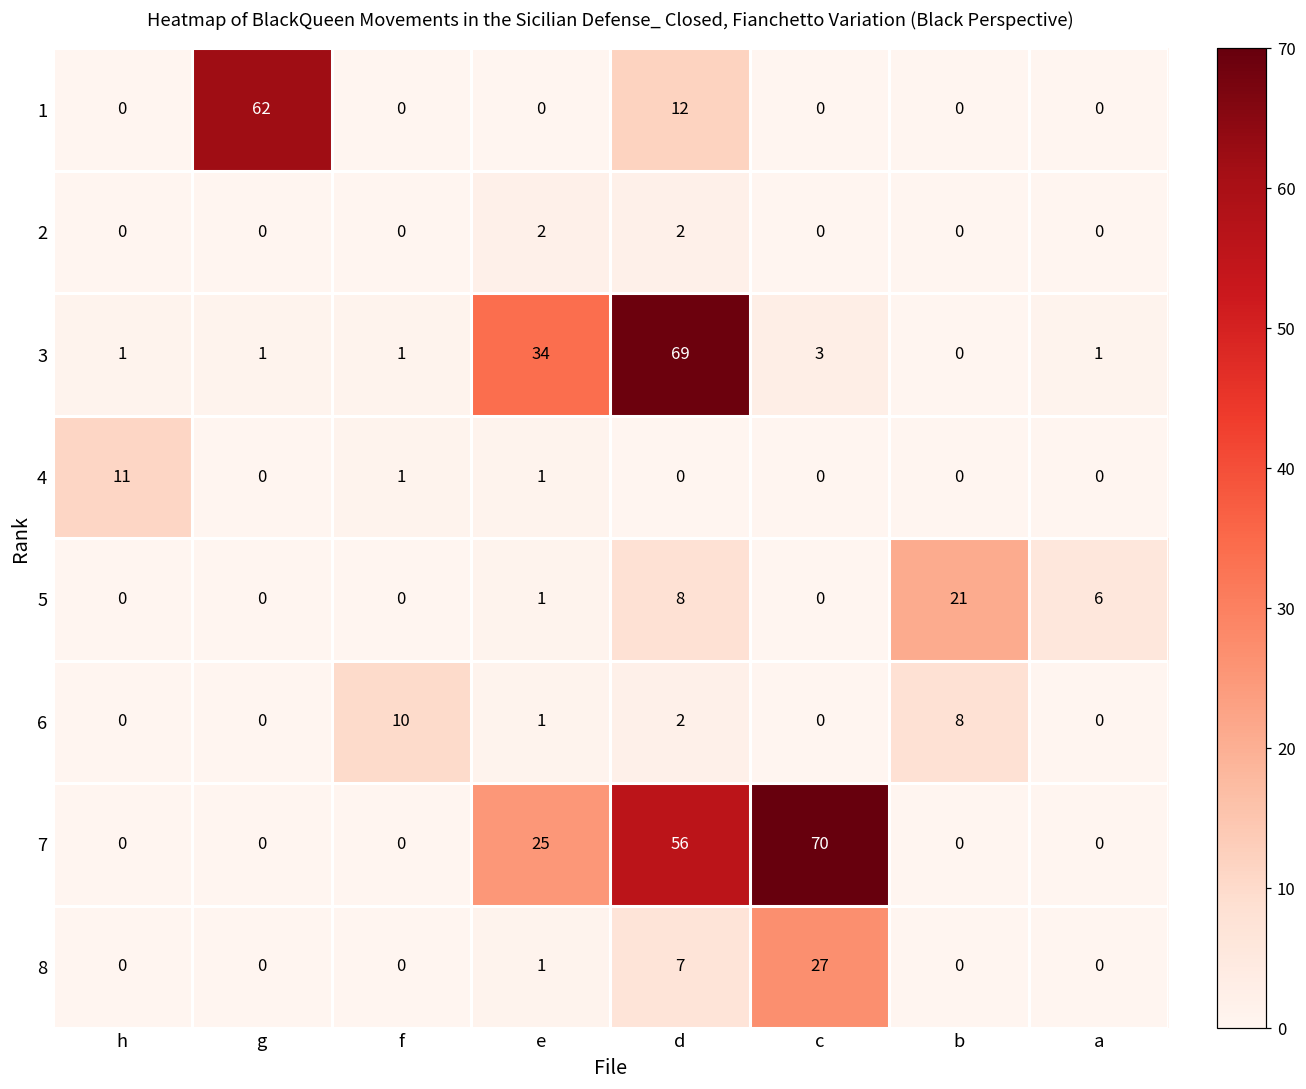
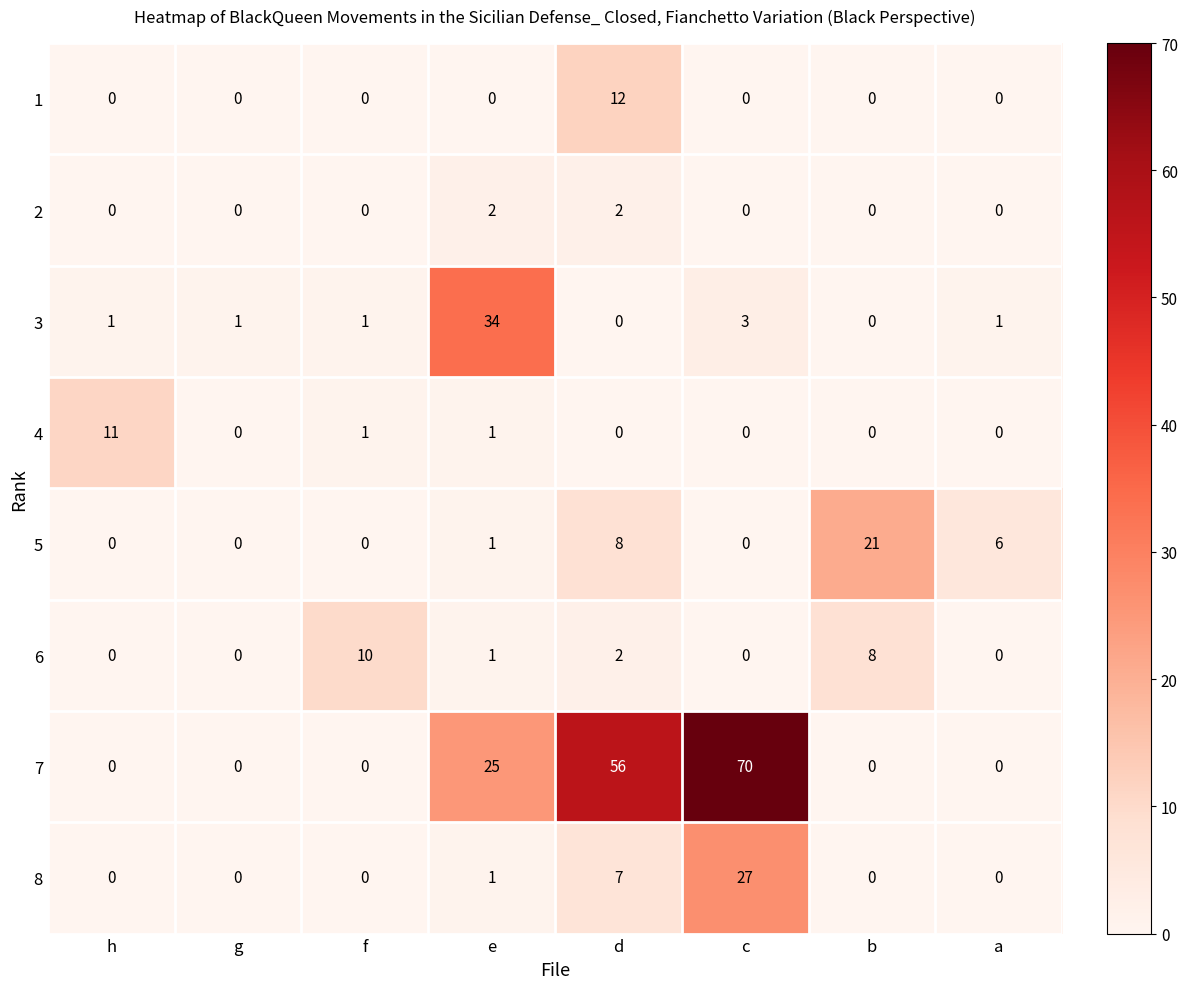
1, g: 62 -> 0
3, d: 69 -> 0
